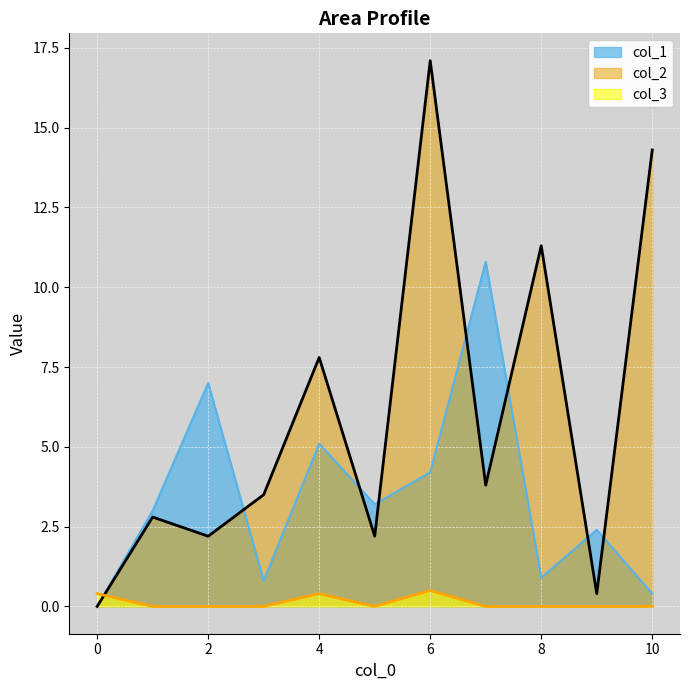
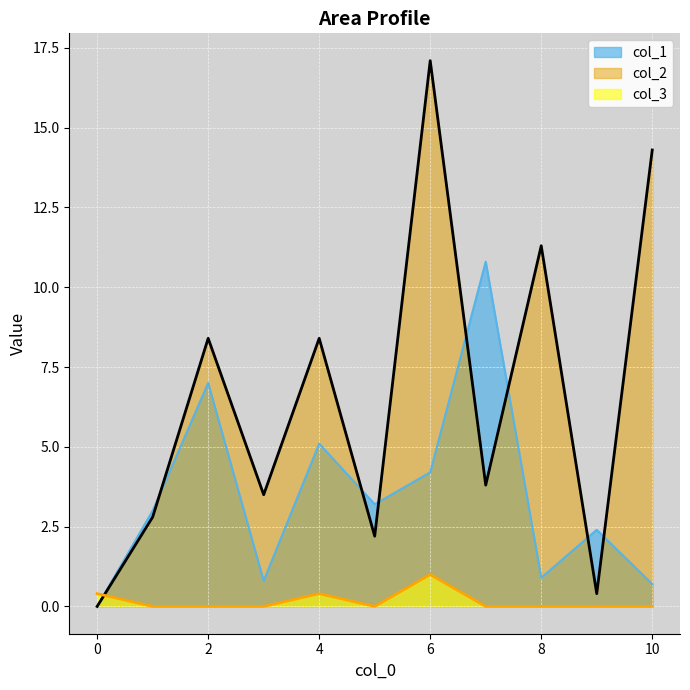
col_2, 2: 2.2 -> 8.4
col_2, 4: 7.8 -> 8.4
col_3, 6: 0.5 -> 1.0
col_1, 10: 0.4 -> 0.7
